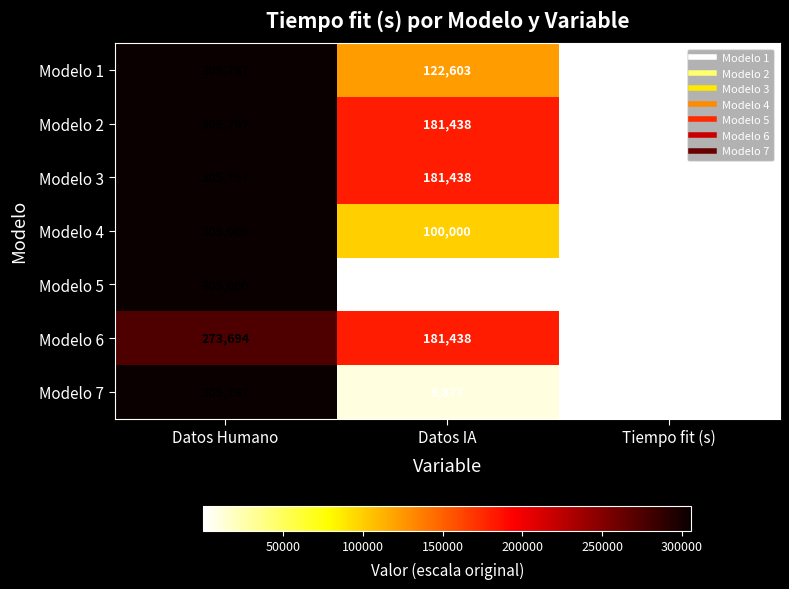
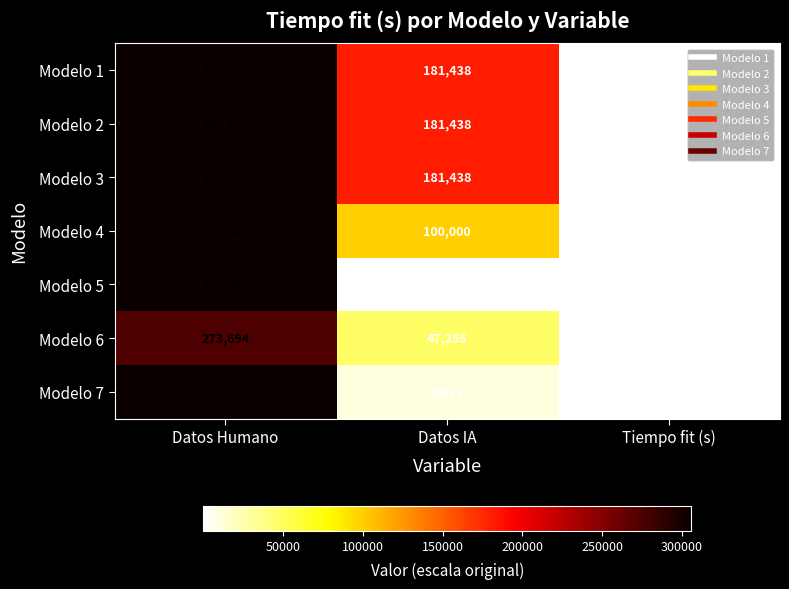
Modelo 1, Datos IA: 122,603 -> 181,438
Modelo 6, Datos IA: 181,438 -> 47,255
